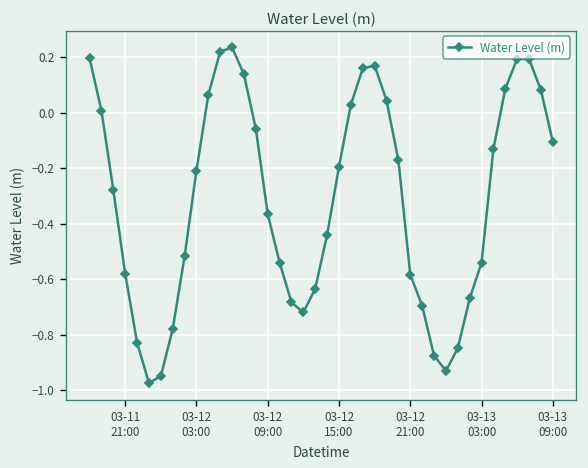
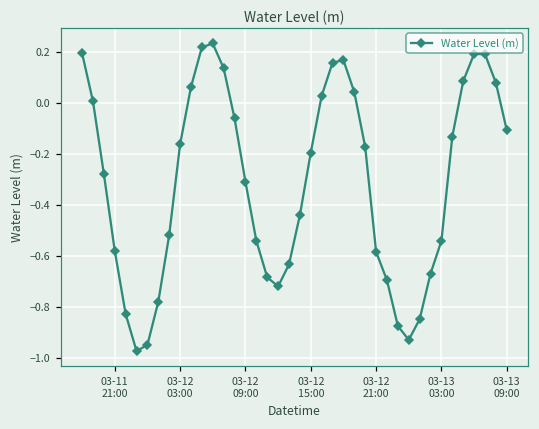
03-12 03:00: -0.21 -> -0.16
03-12 09:00: -0.37 -> -0.31
